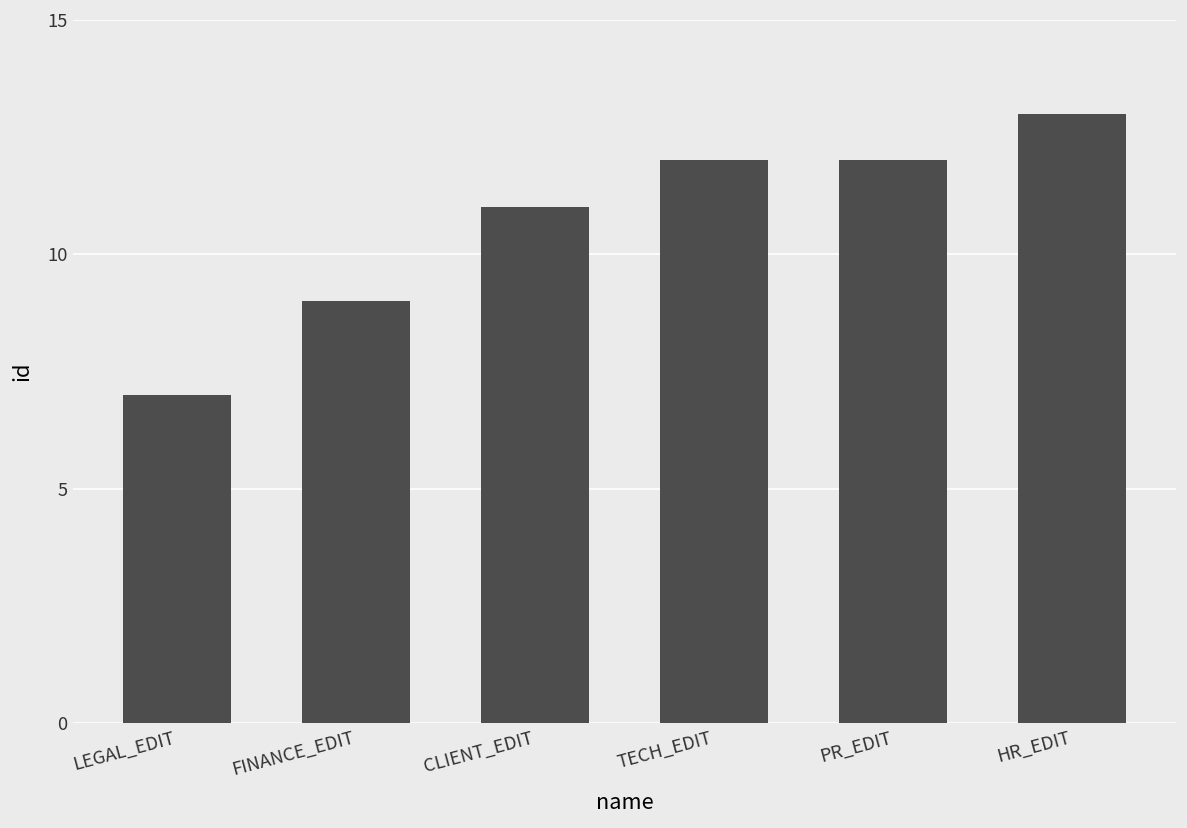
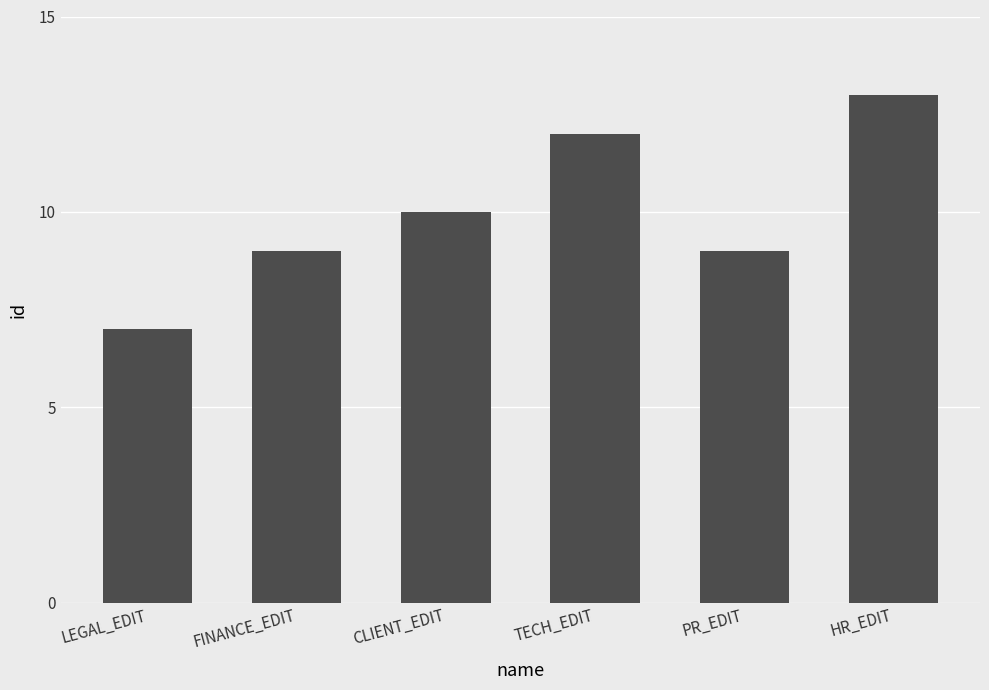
CLIENT_EDIT: 11 -> 10
PR_EDIT: 12 -> 9
